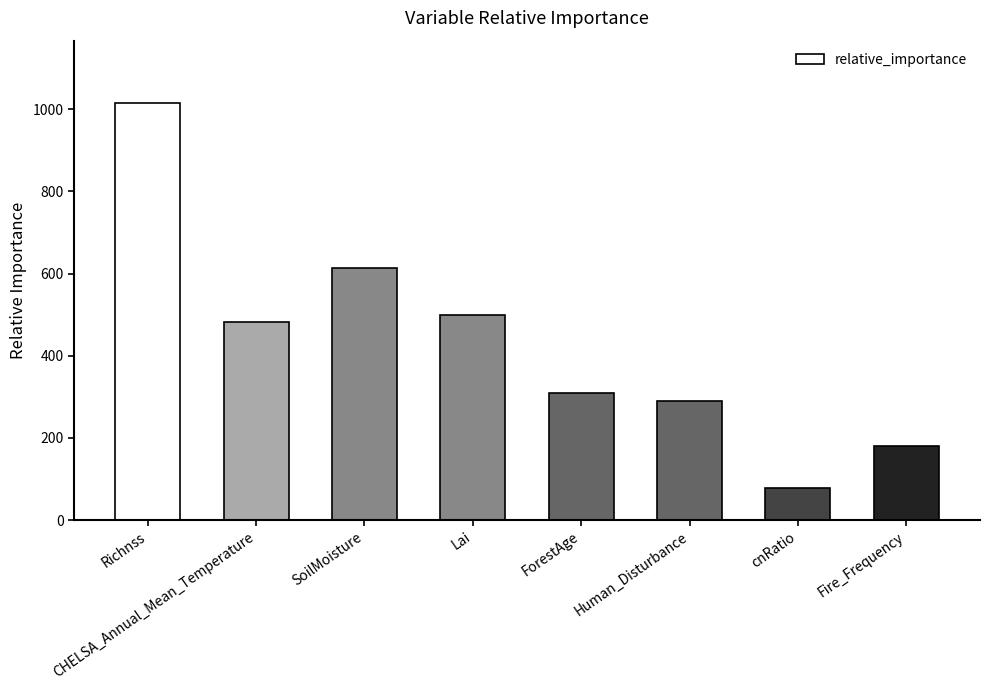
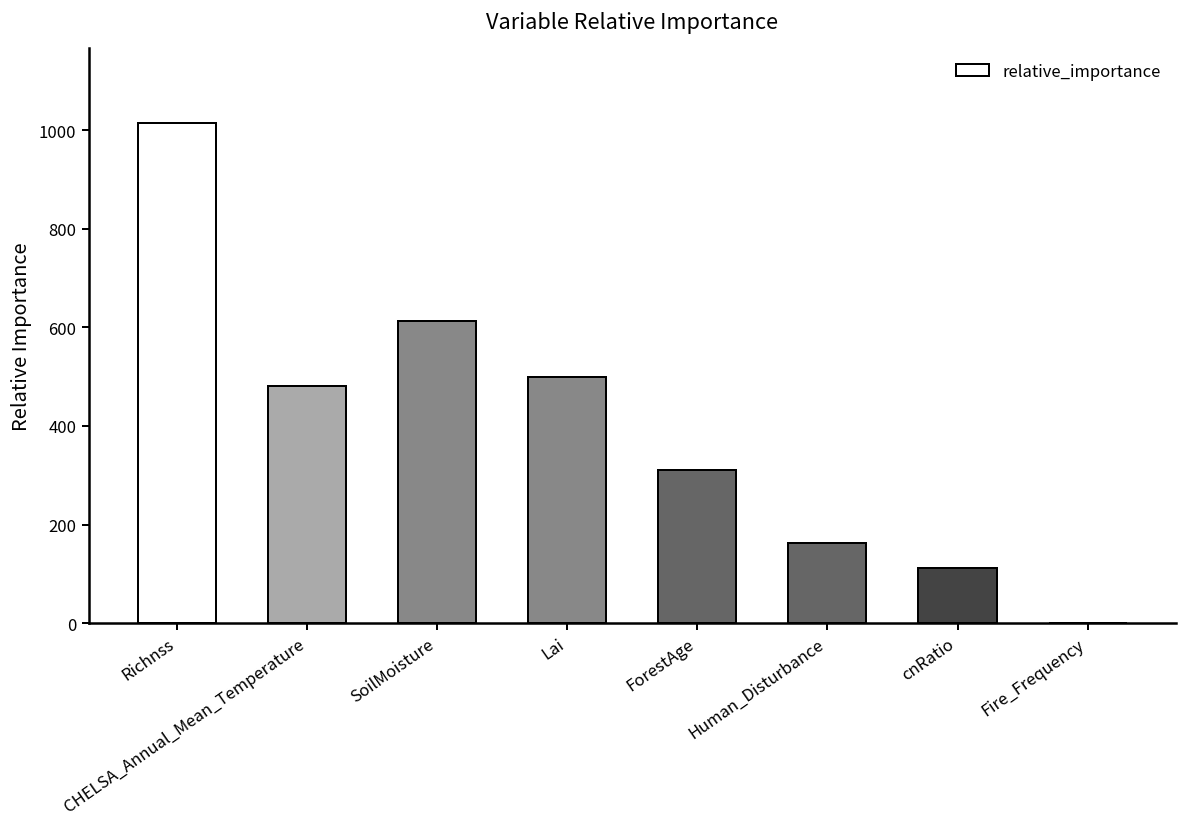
Human_Disturbance: 290 -> 160
cnRatio: 80 -> 110
Fire_Frequency: 180 -> 0
